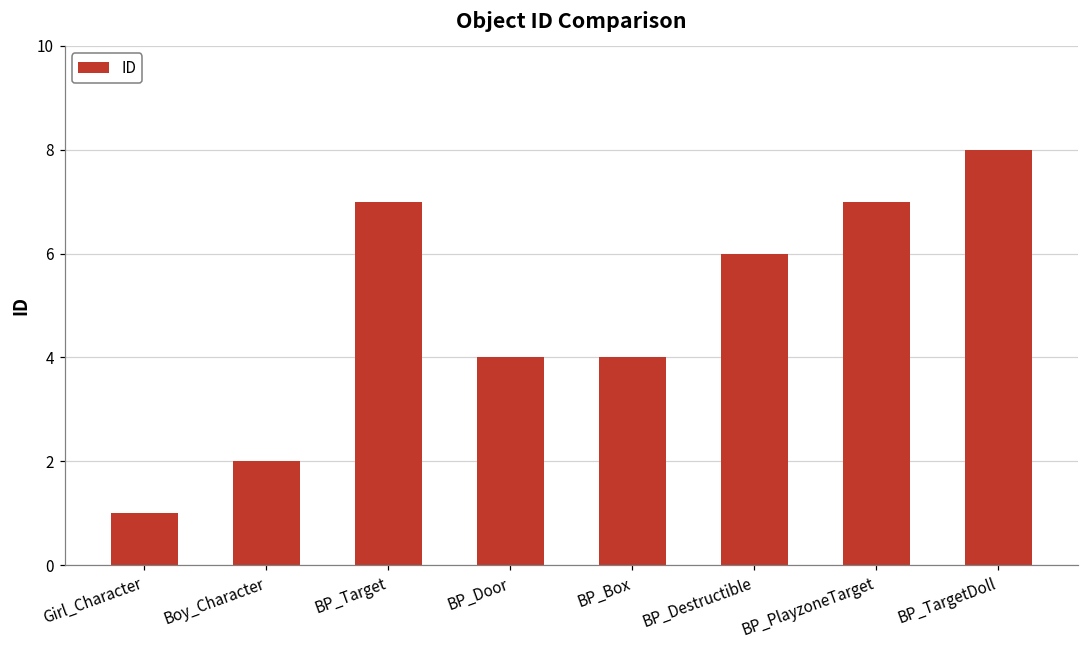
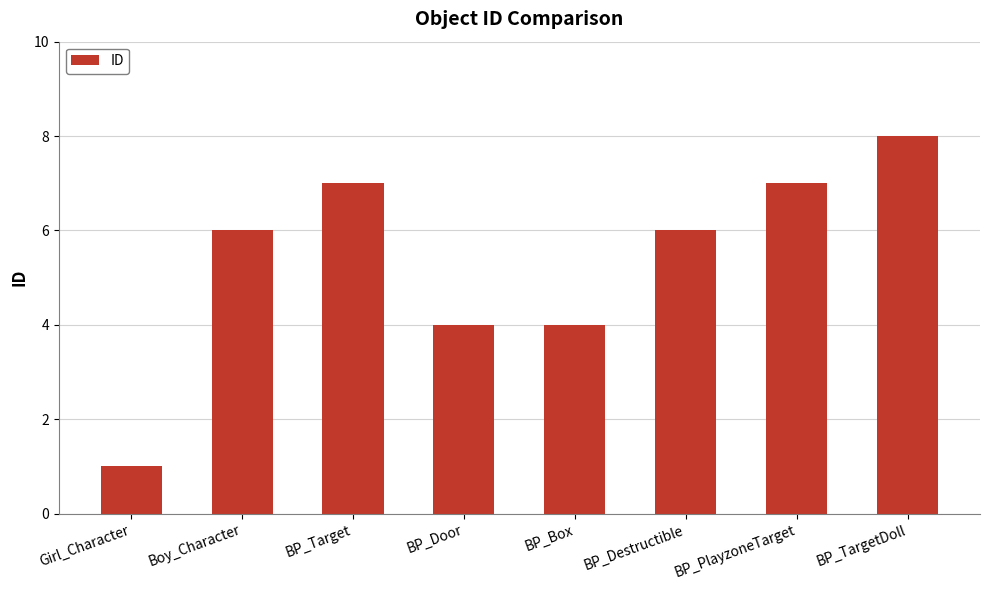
Boy_Character: 2 -> 6
